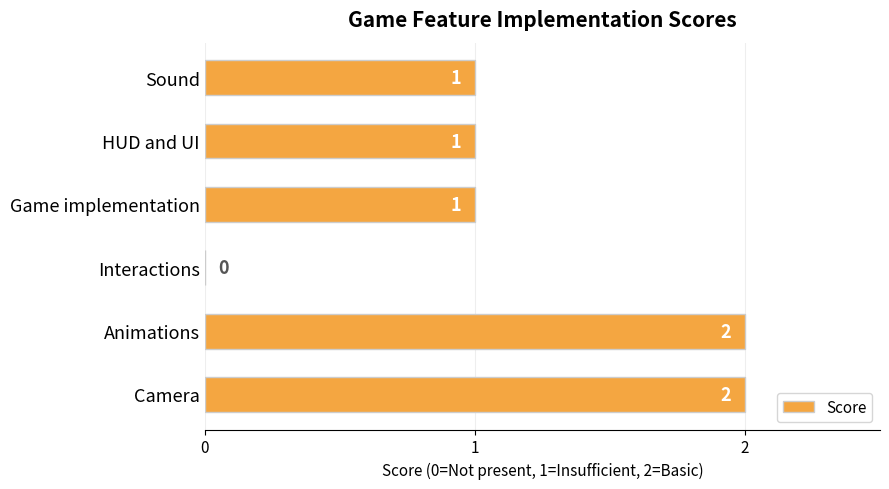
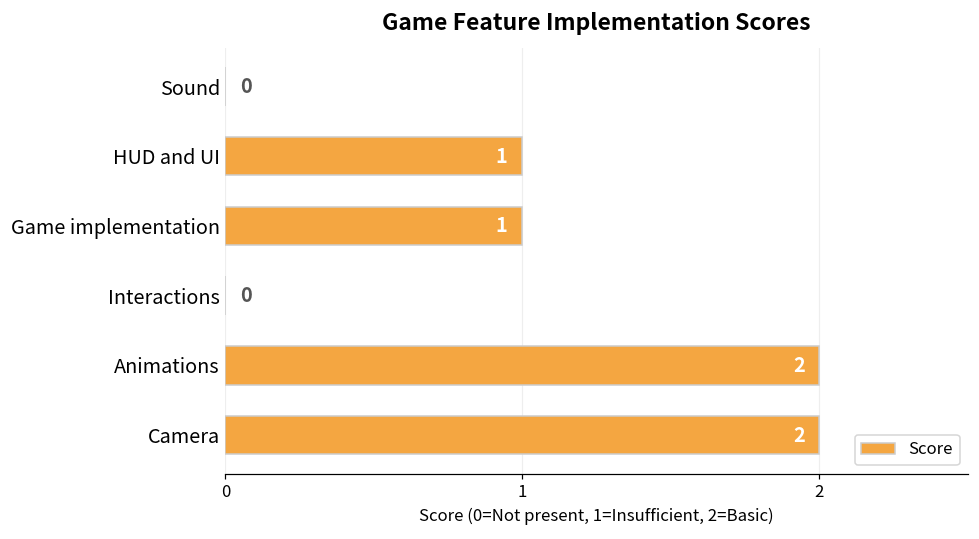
Sound: 1 -> 0
